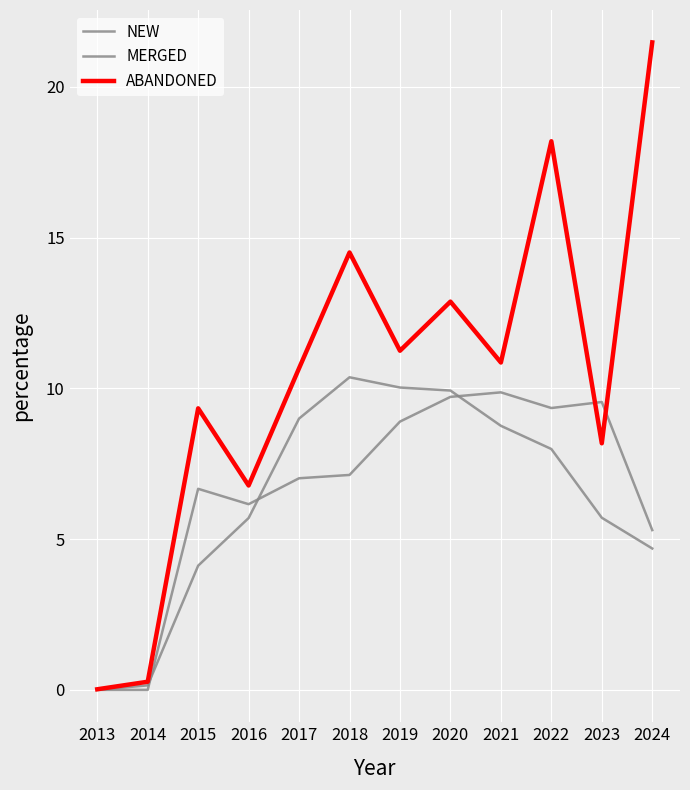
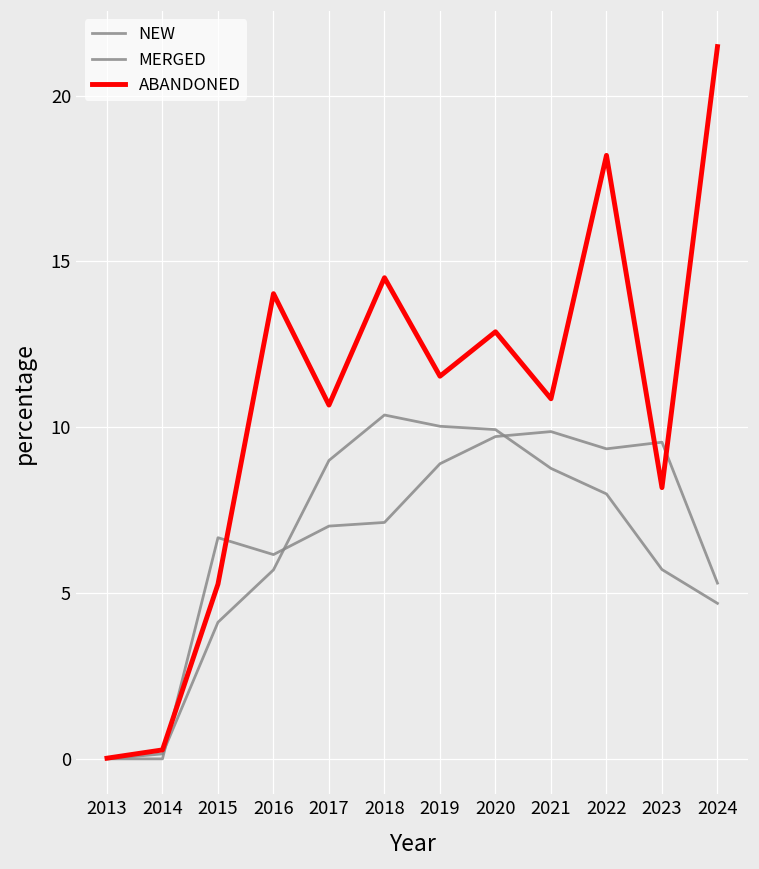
ABANDONED, 2015: 9.3 -> 5.3
ABANDONED, 2016: 6.8 -> 14.0
ABANDONED, 2019: 11.3 -> 11.5
